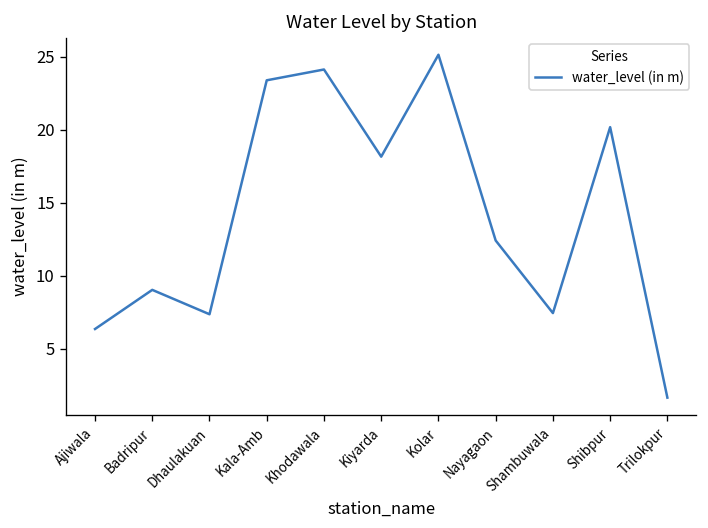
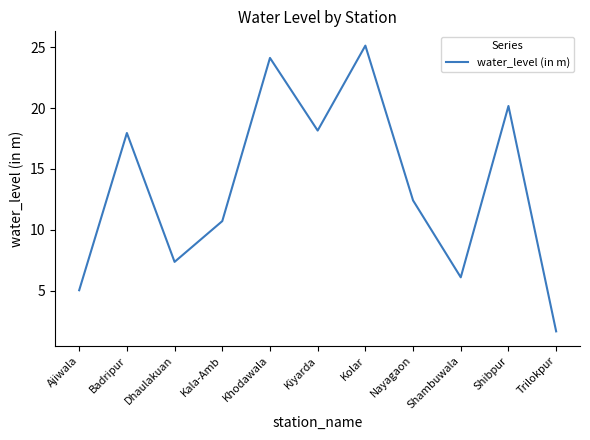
Ajiwala: 6.4 -> 5.0
Badripur: 9.0 -> 18.0
Kala-Amb: 23.4 -> 10.7
Shambuwala: 7.4 -> 6.1
